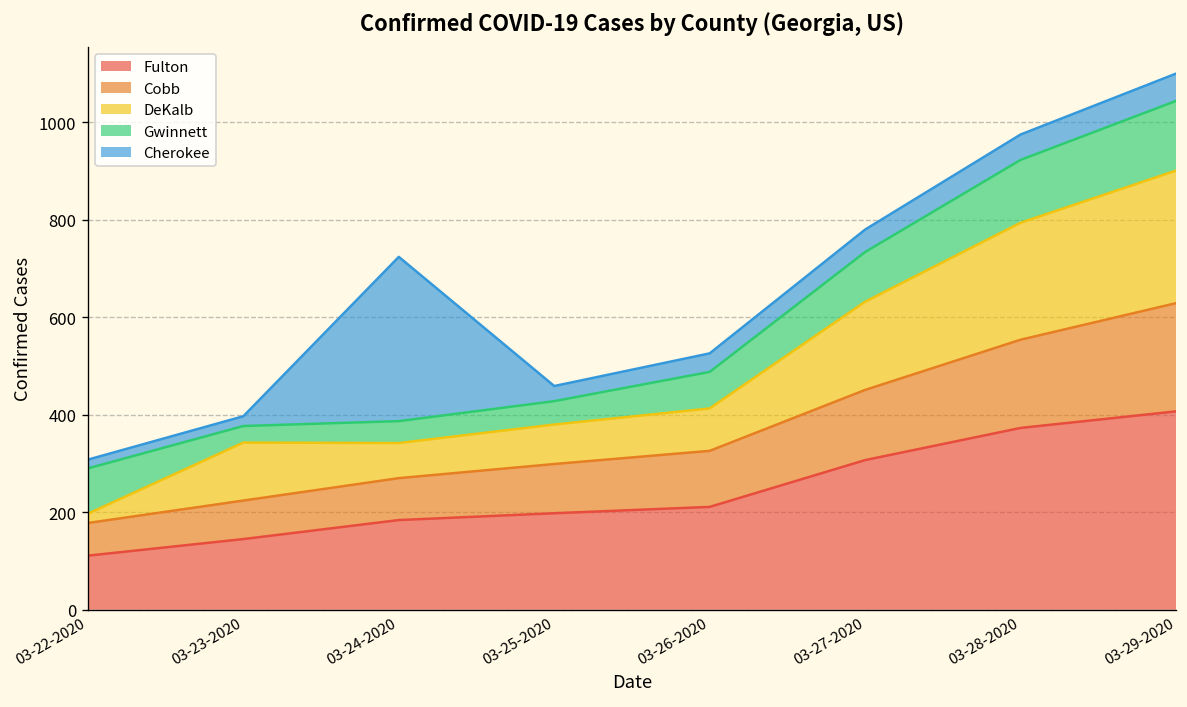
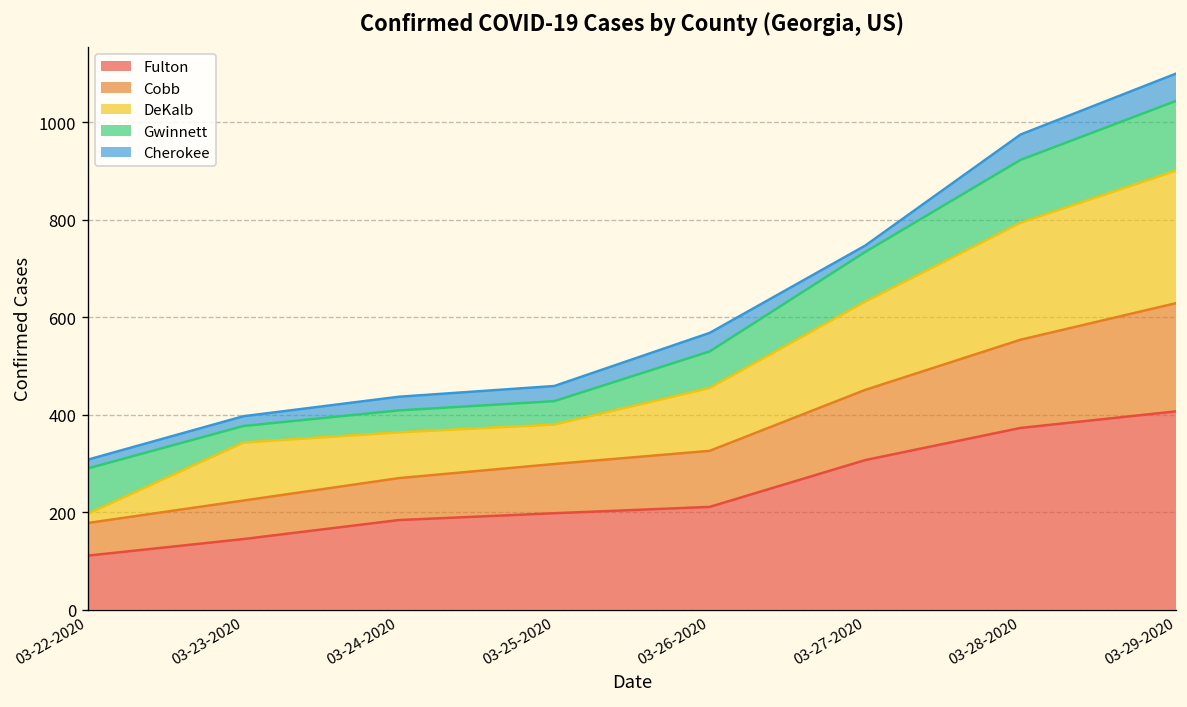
DeKalb, 03-24-2020: 70 -> 90
Cherokee, 03-24-2020: 340 -> 30
DeKalb, 03-26-2020: 90 -> 130
Cherokee, 03-27-2020: 50 -> 10
